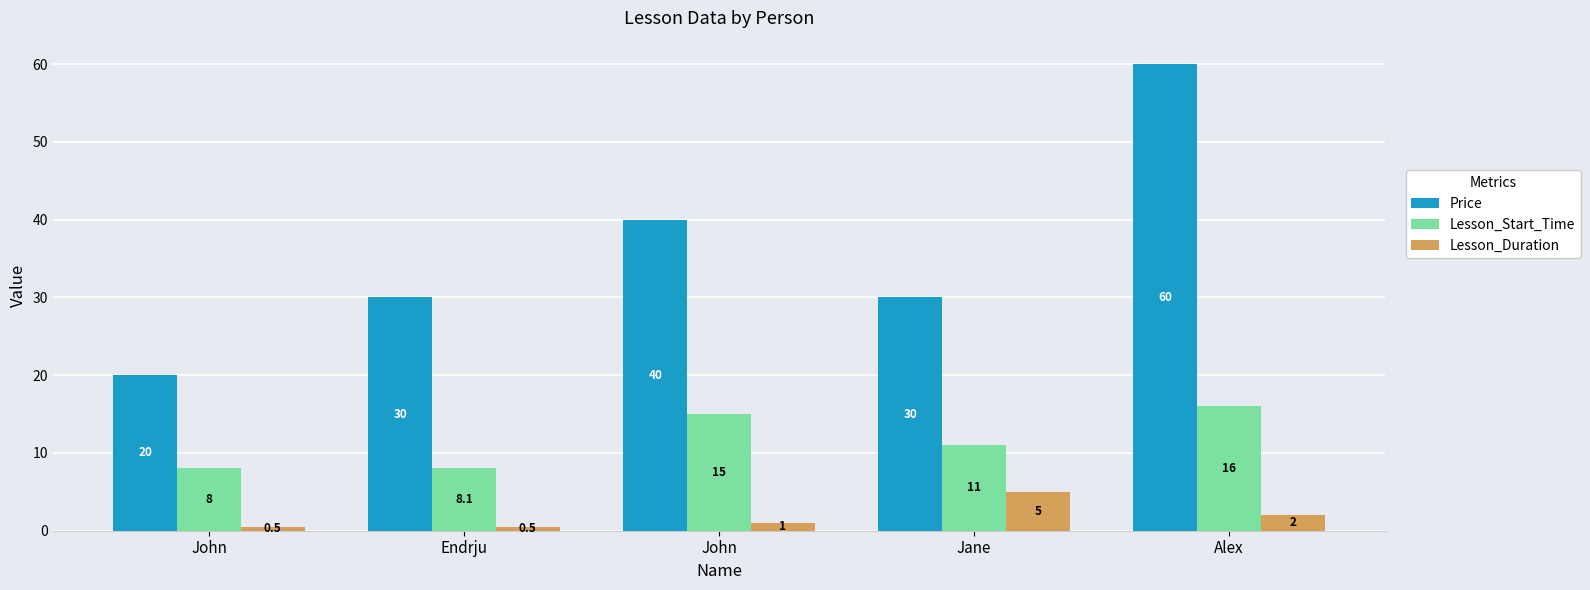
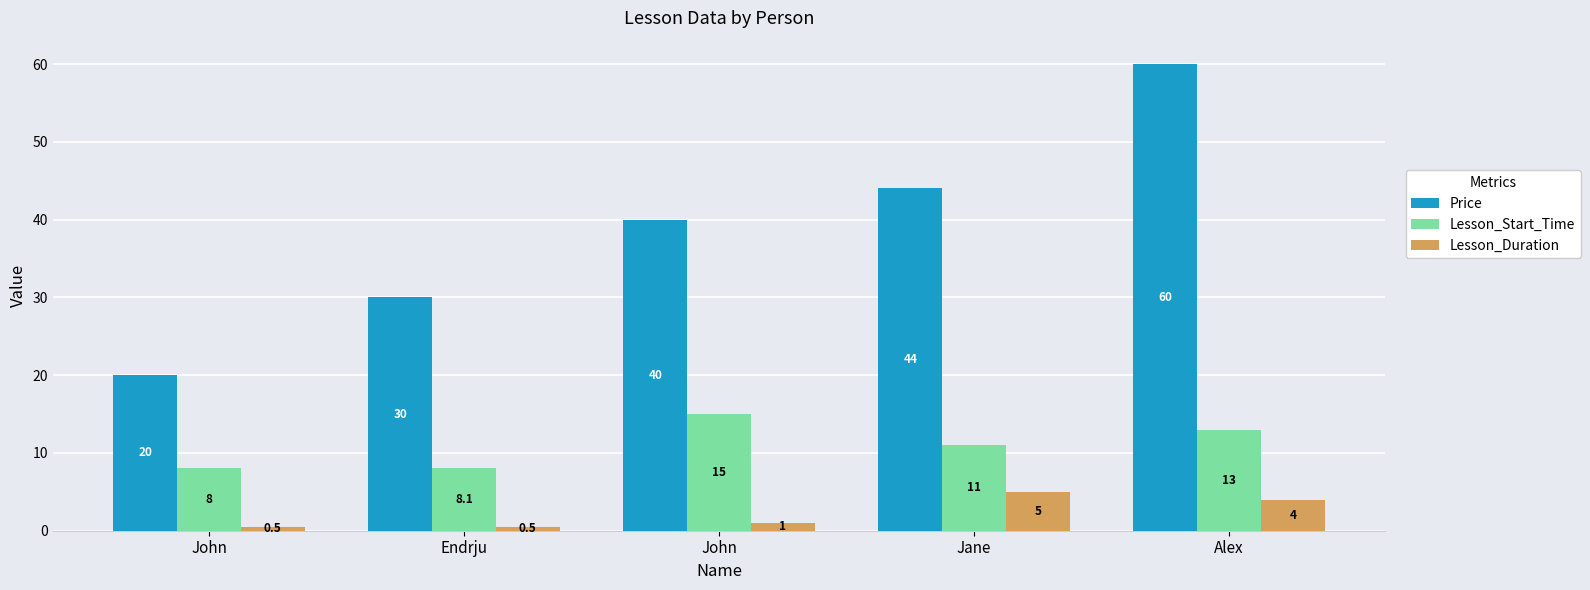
Price, Jane: 30 -> 44
Lesson_Start_Time, Alex: 16 -> 13
Lesson_Duration, Alex: 2 -> 4
